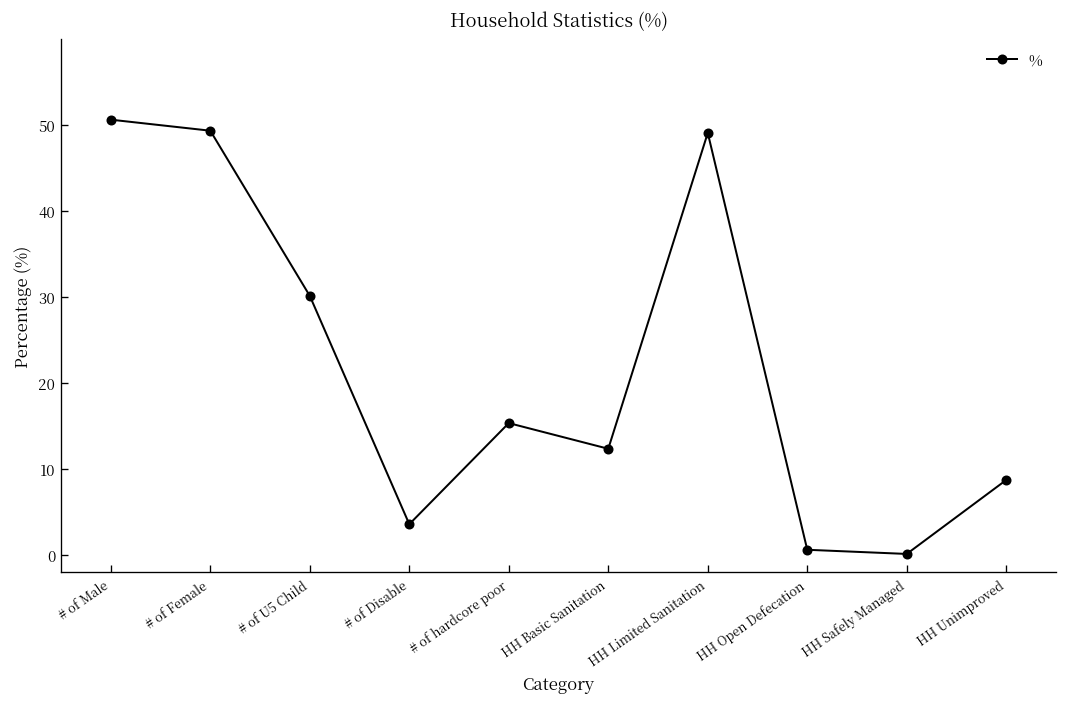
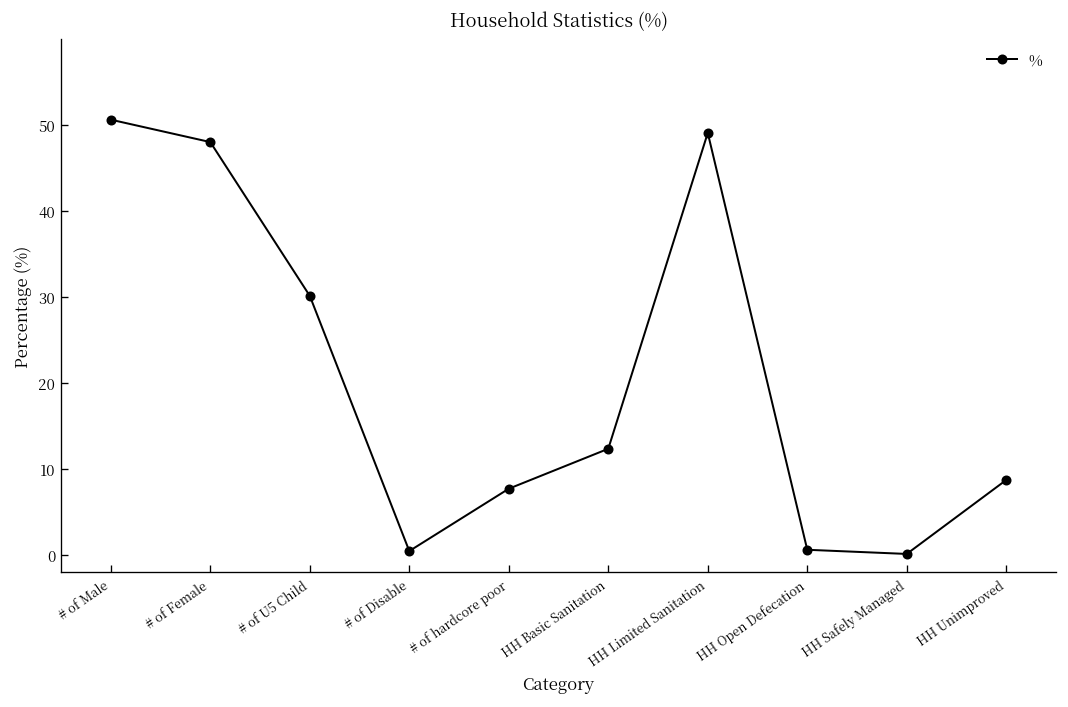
# of Female: 49 -> 48
# of Disable: 4 -> 0
# of hardcore poor: 15 -> 8
